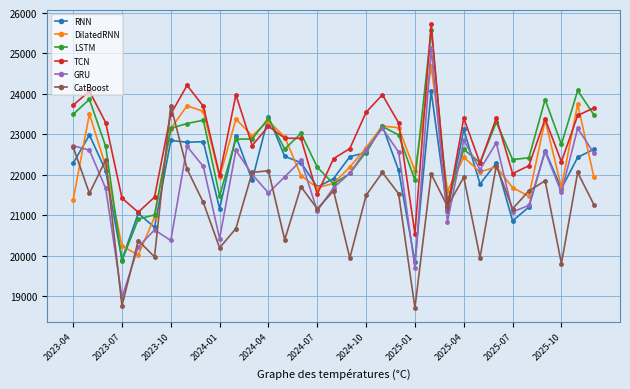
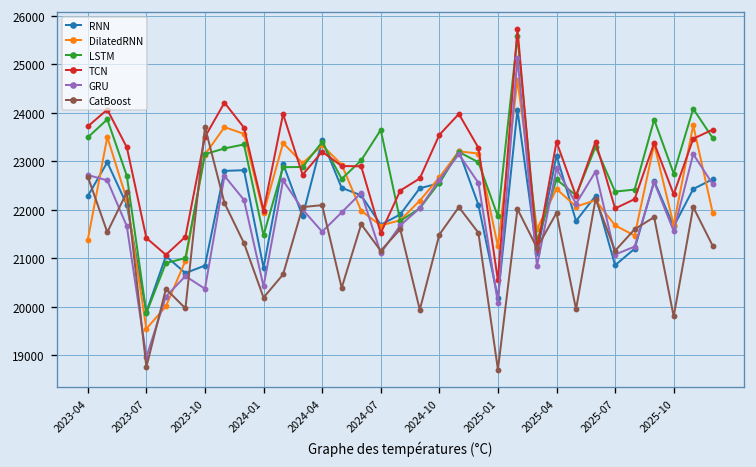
DilatedRNN, 2023-07: 20200 -> 19600
RNN, 2023-10: 22800 -> 20900
RNN, 2024-01: 21200 -> 20800
LSTM, 2024-07: 22200 -> 23600
RNN, 2025-01: 19800 -> 20200
DilatedRNN, 2025-01: 22100 -> 21200
GRU, 2025-01: 19700 -> 20100
